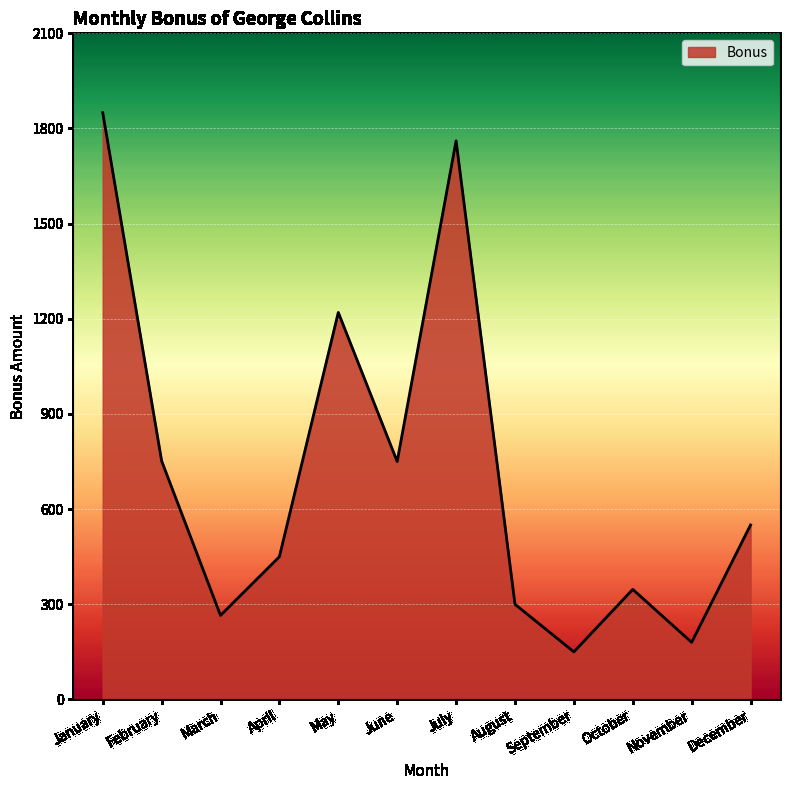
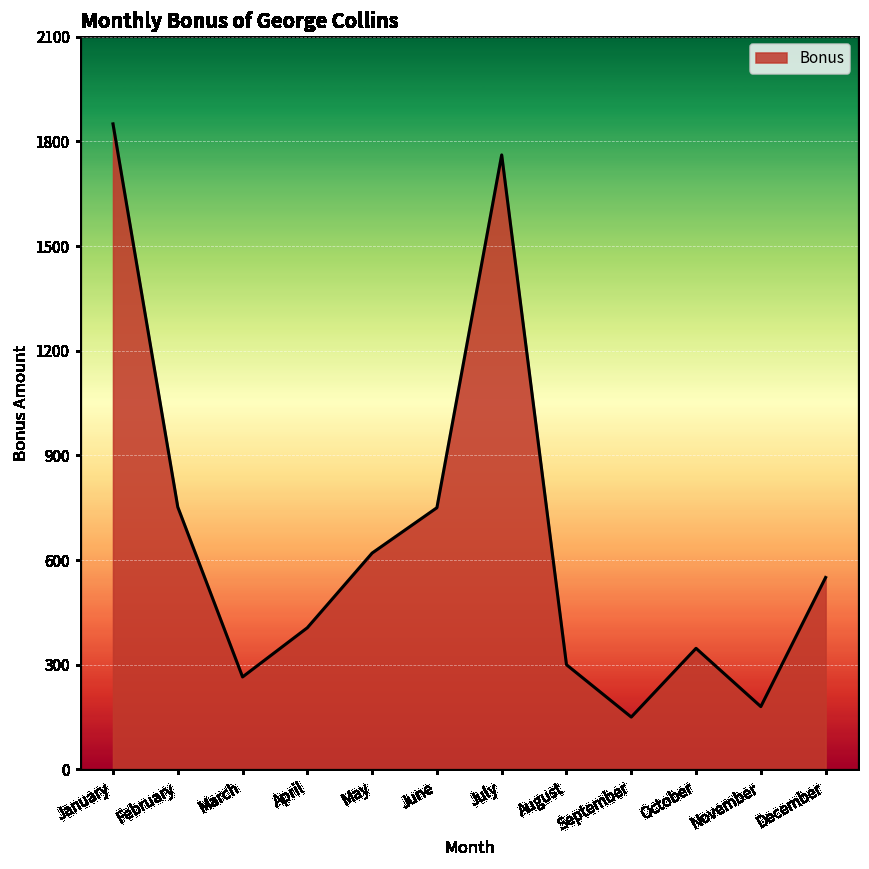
April: 450 -> 410
May: 1220 -> 620
